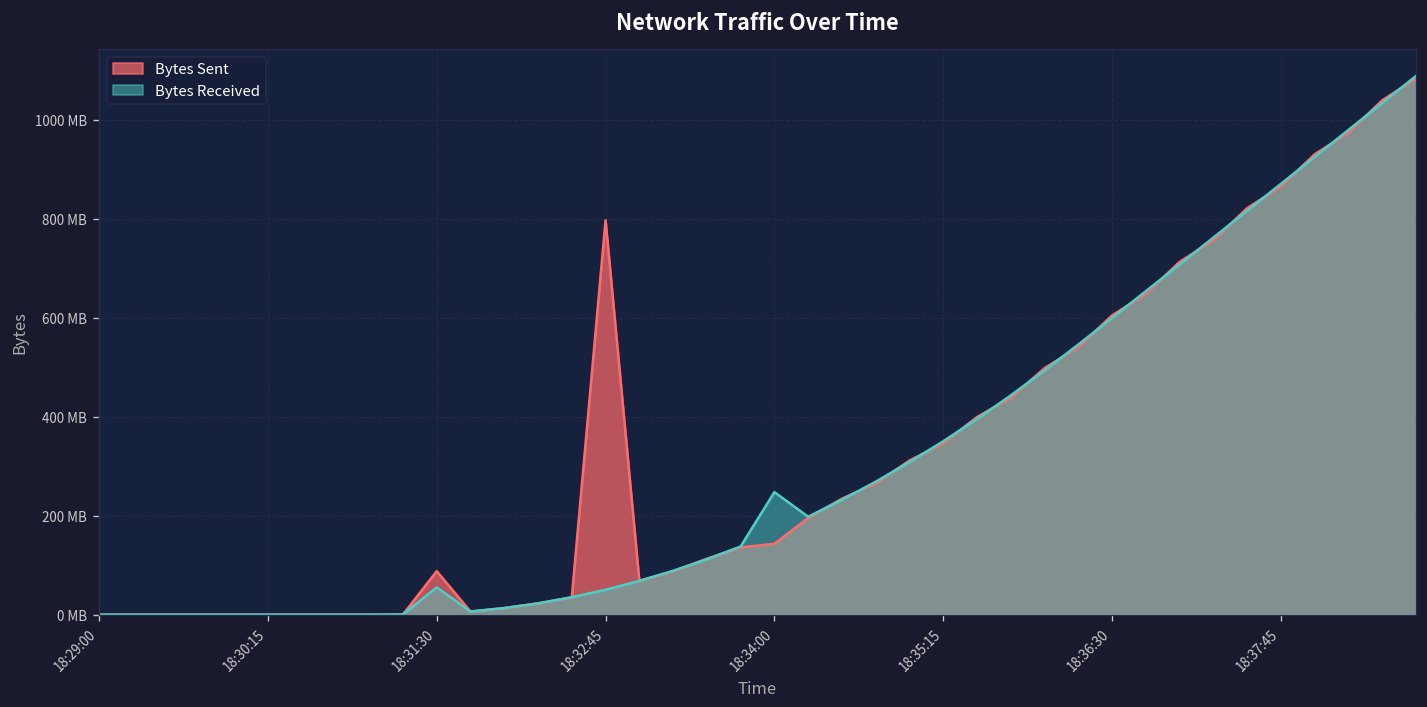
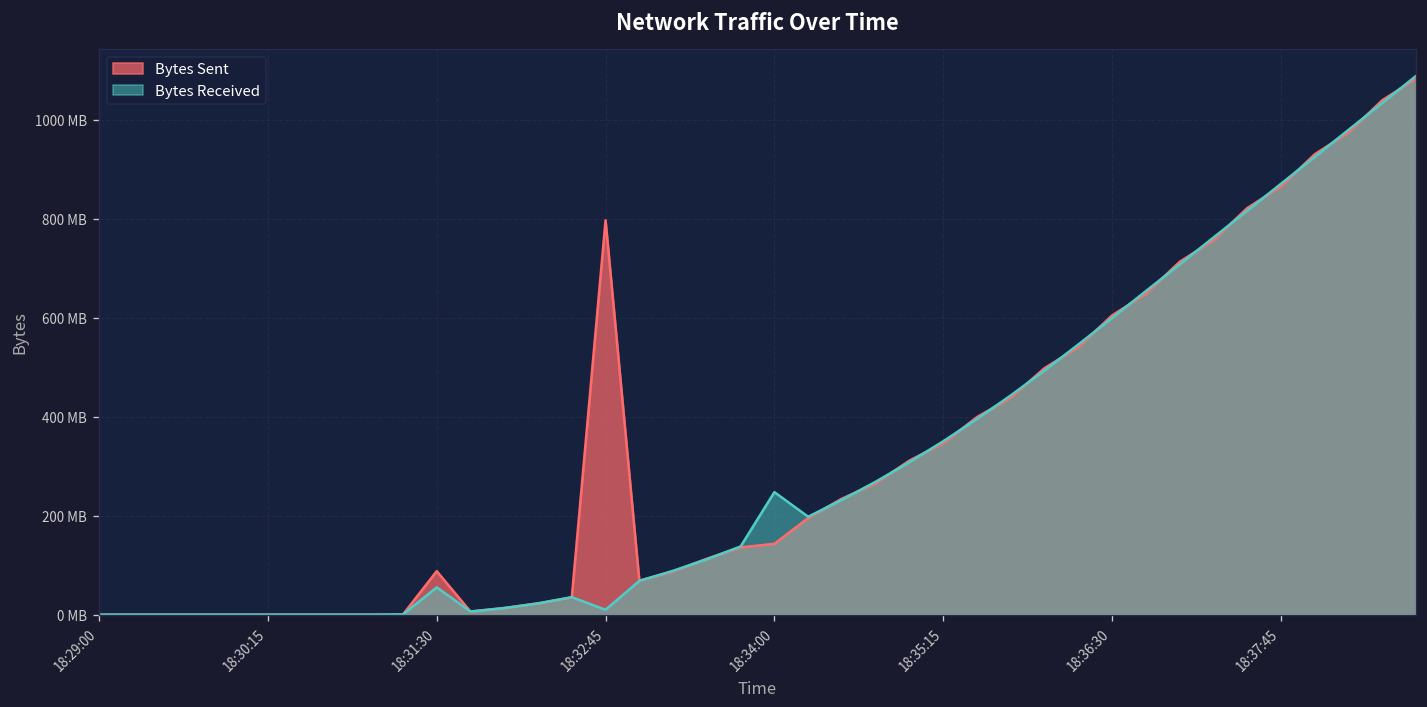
Bytes Received, 18:32:45: 50 MB -> 10 MB
